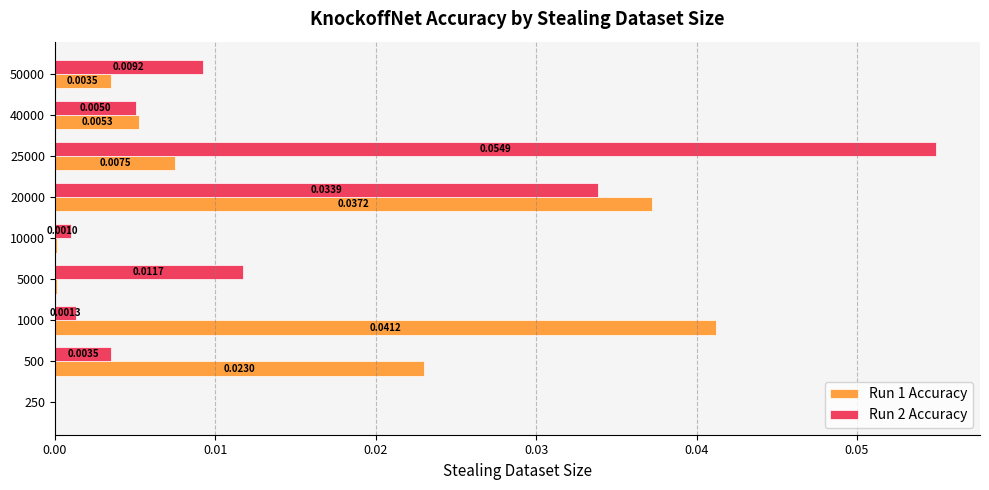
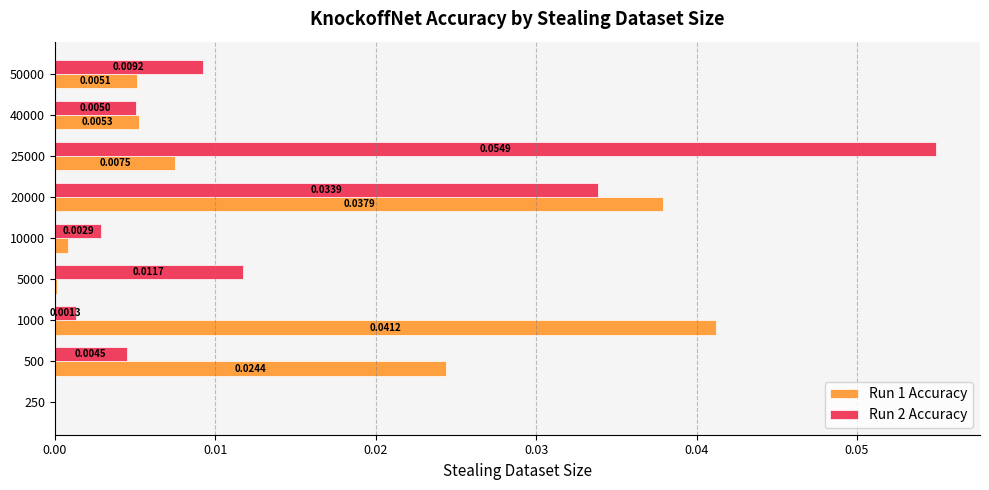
Run 1 Accuracy, 50000: 0.0035 -> 0.0051
Run 1 Accuracy, 20000: 0.0372 -> 0.0379
Run 2 Accuracy, 10000: 0.0010 -> 0.0029
Run 1 Accuracy, 10000: 0.0002 -> 0.0008
Run 2 Accuracy, 500: 0.0035 -> 0.0045
Run 1 Accuracy, 500: 0.0230 -> 0.0244
